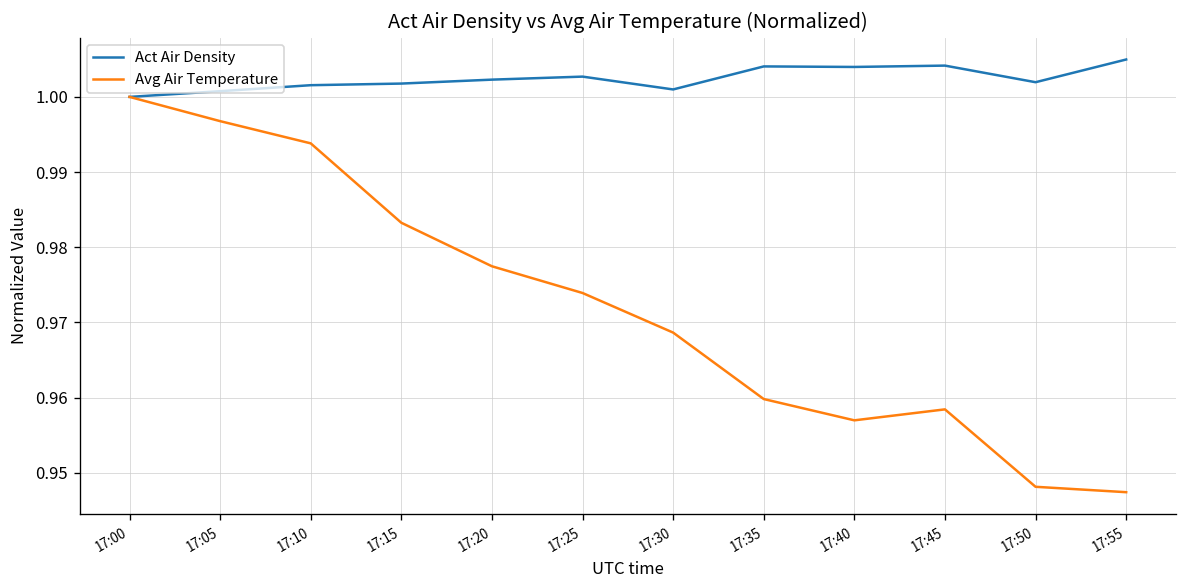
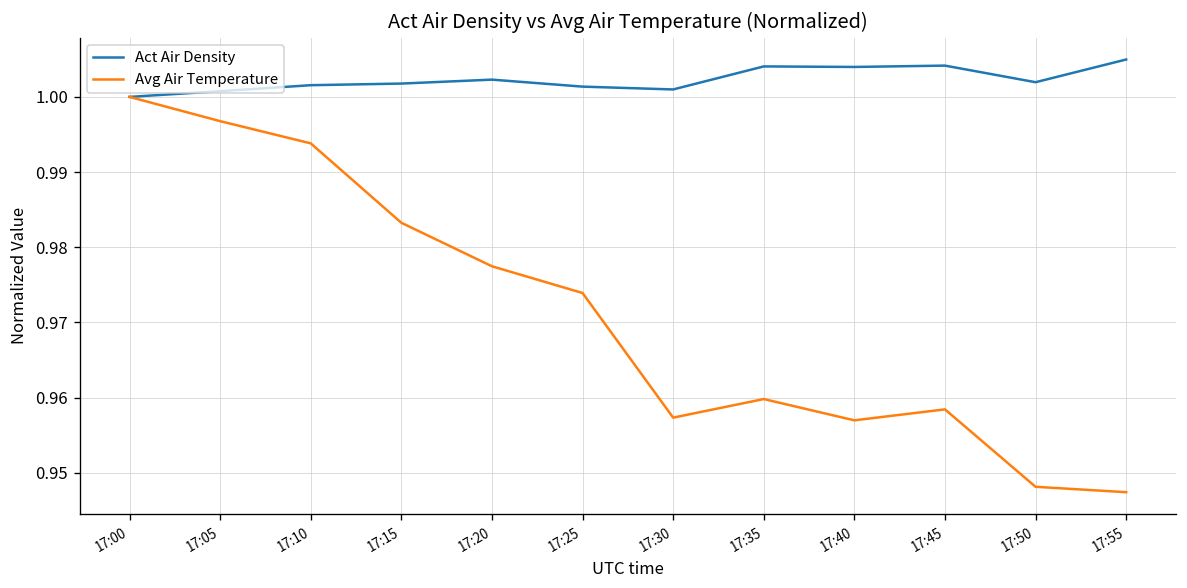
Act Air Density, 17:25: 1.003 -> 1.001
Avg Air Temperature, 17:30: 0.969 -> 0.957
